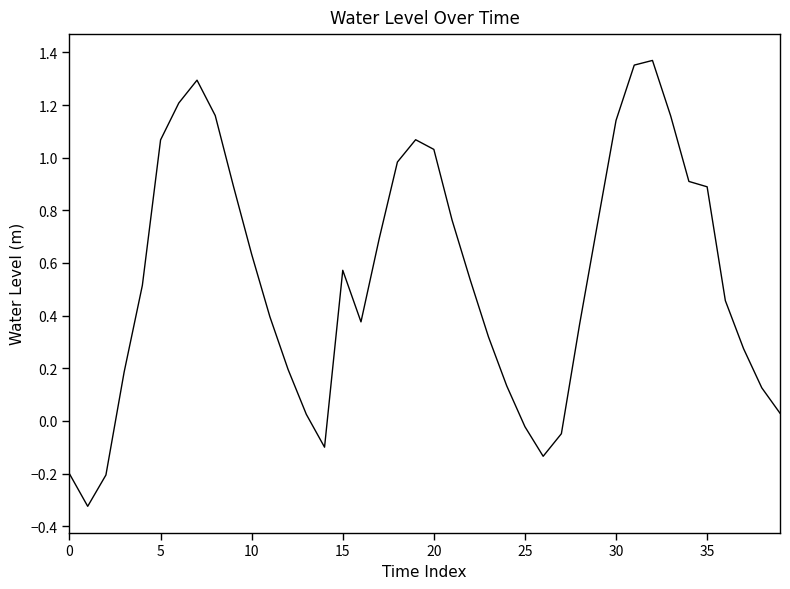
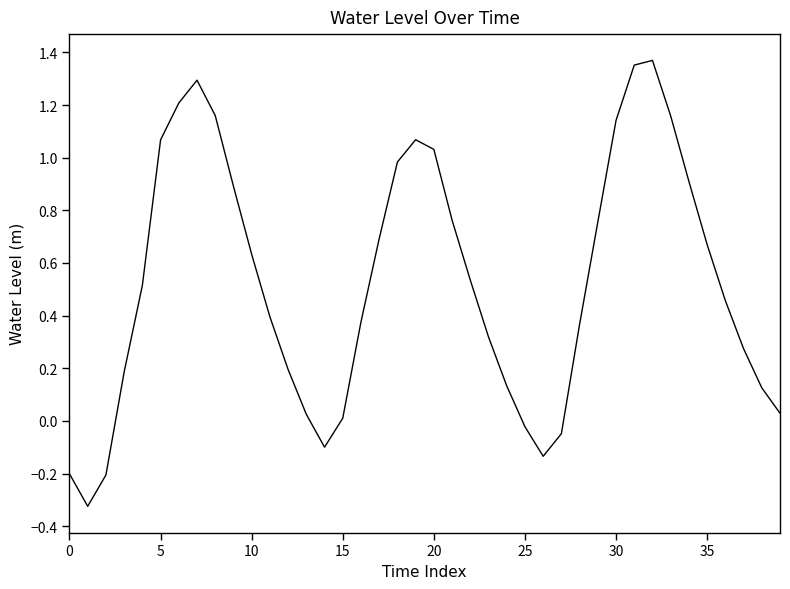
15: 0.57 -> 0.01
35: 0.89 -> 0.67
